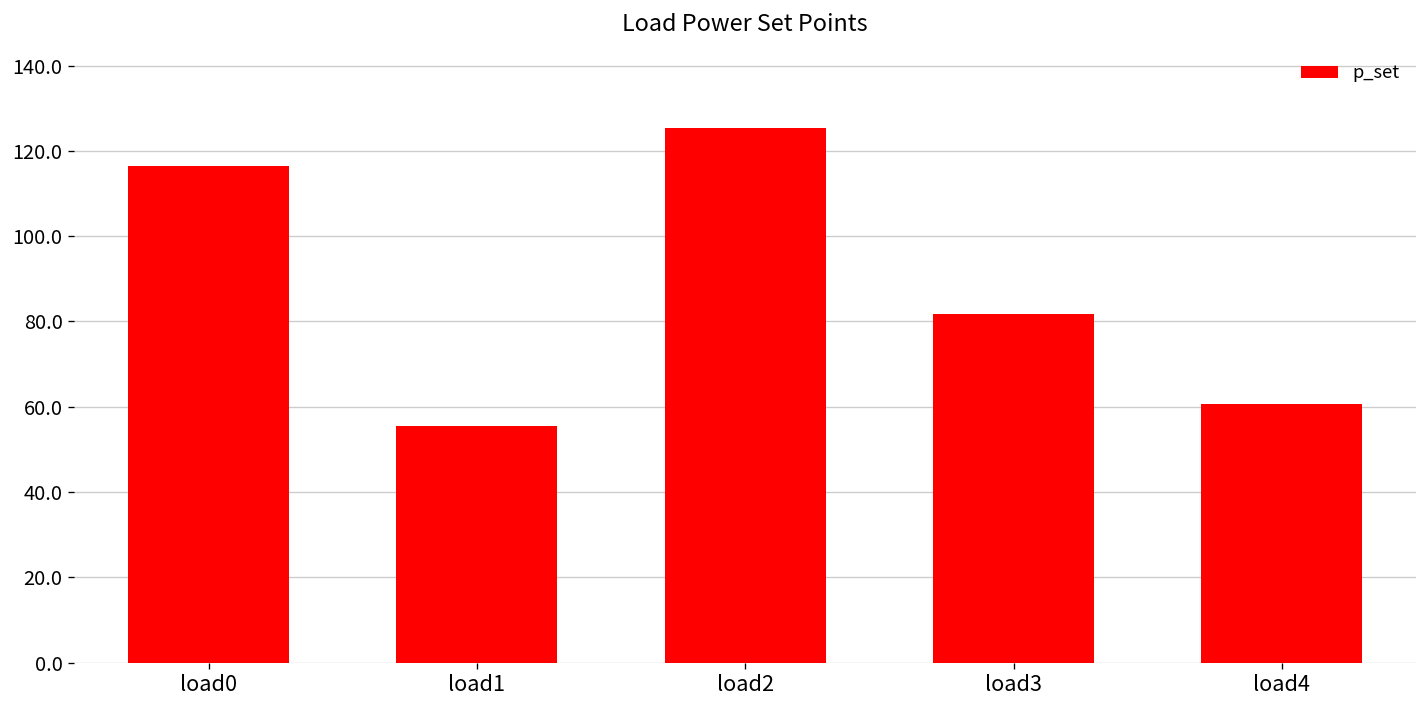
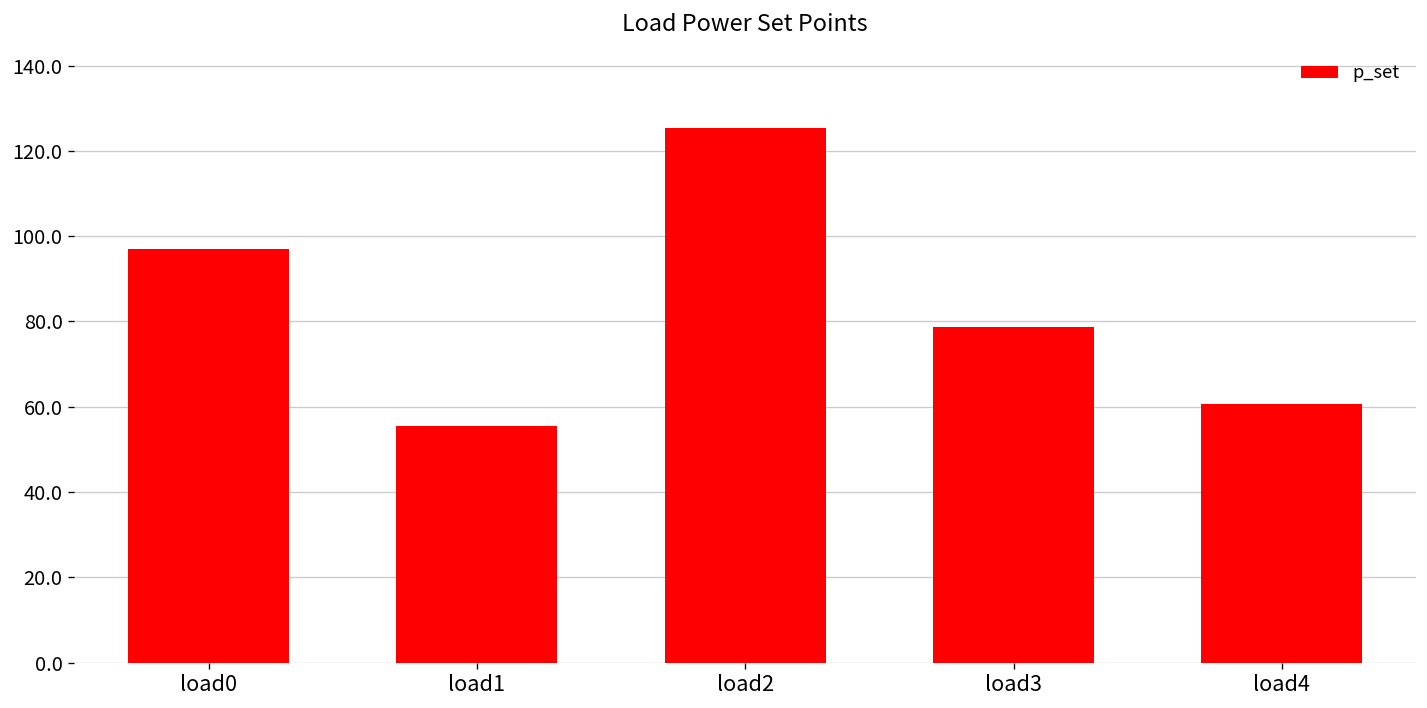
load0: 117 -> 97
load3: 82 -> 79
